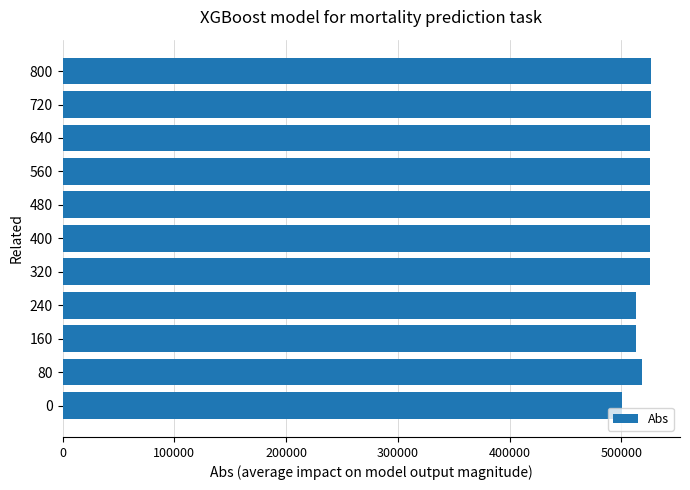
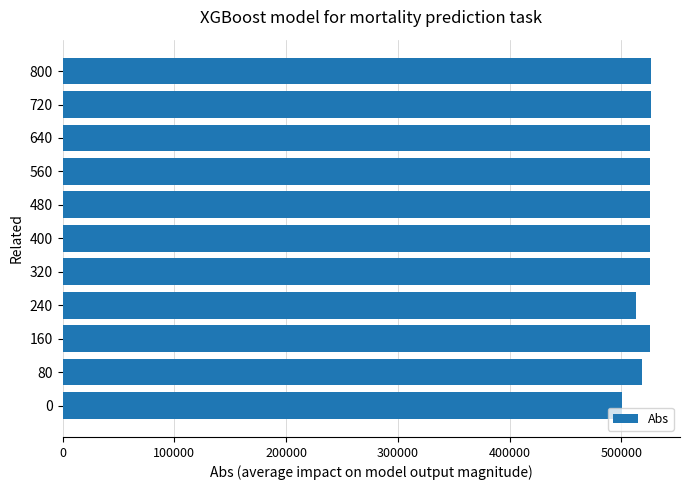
160: 513000 -> 525000
